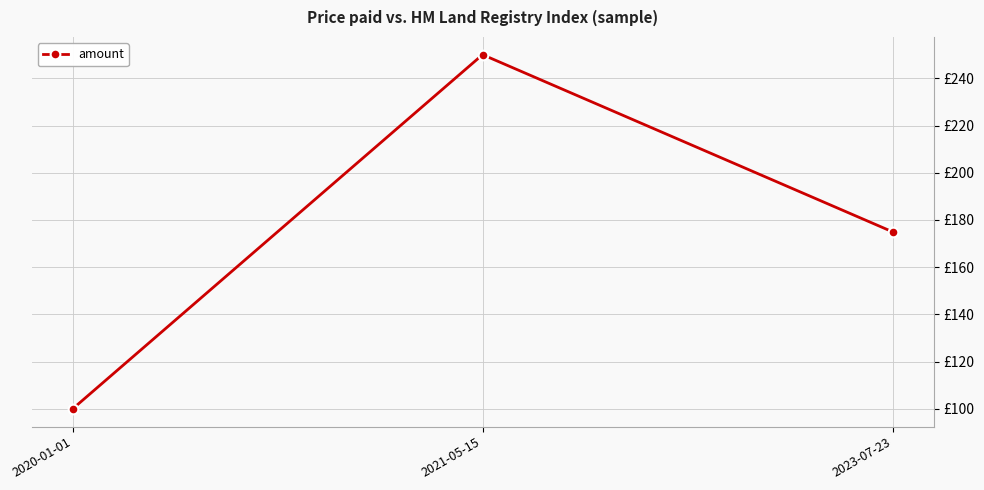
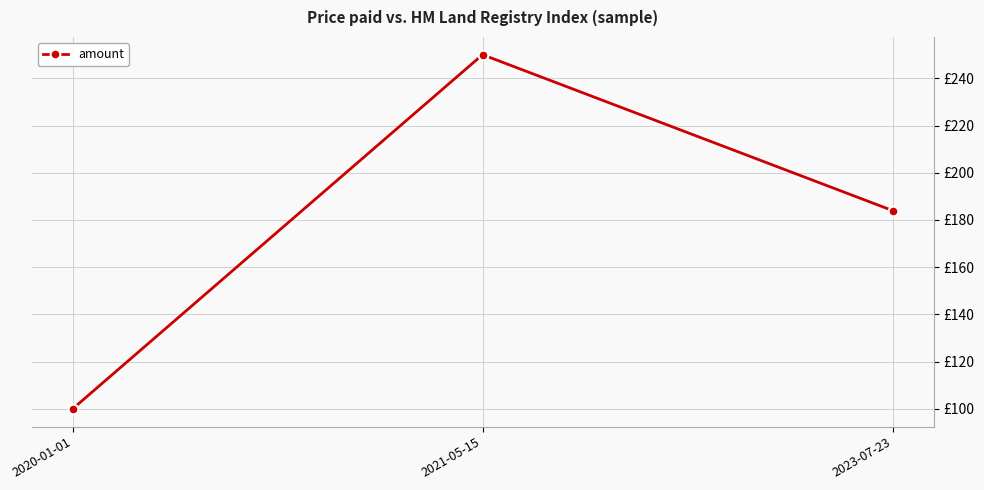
2023-07-23: £175 -> £184
